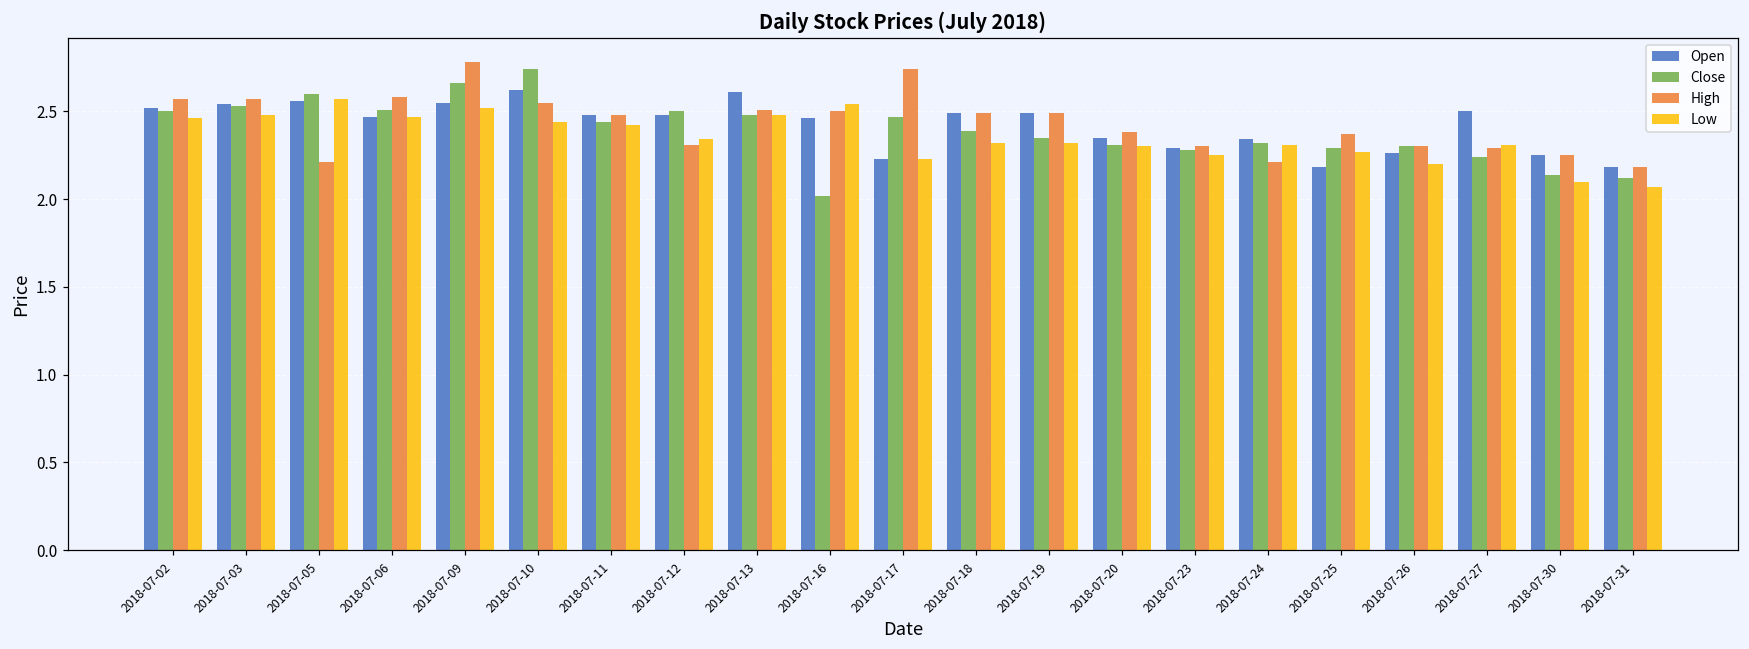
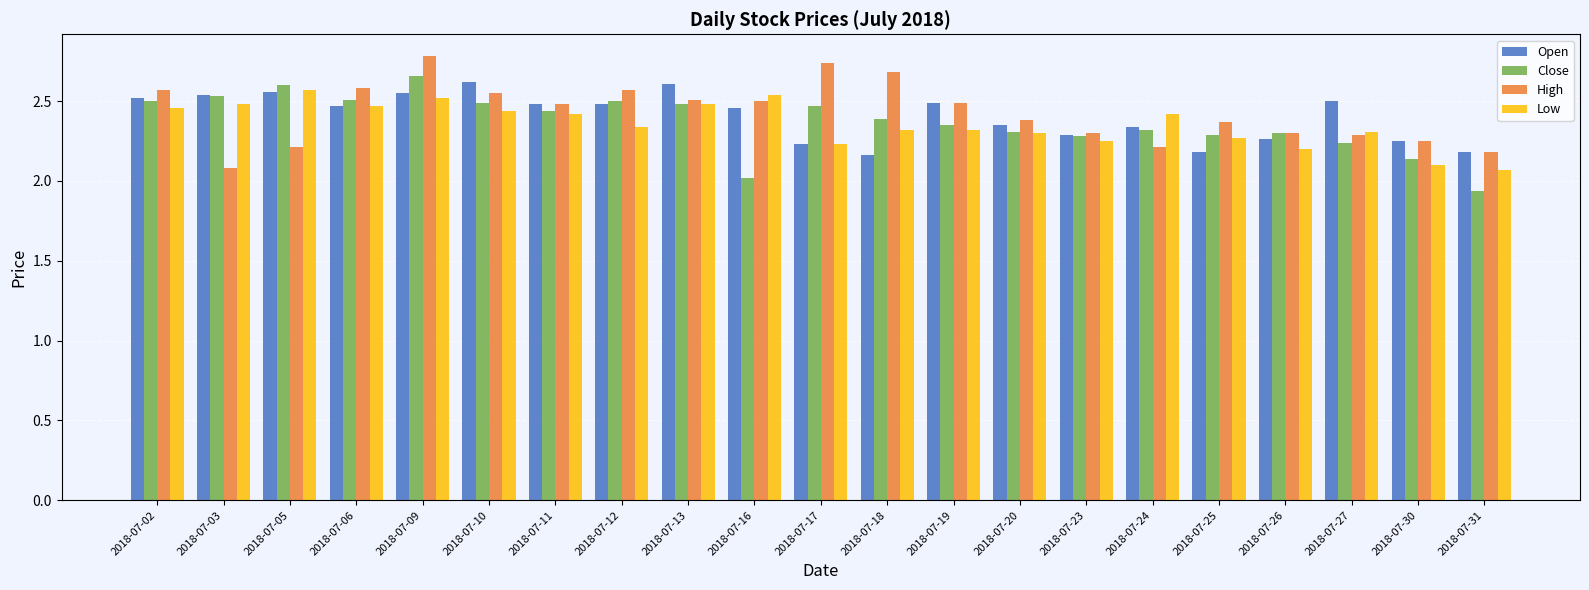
High, 2018-07-03: 2.57 -> 2.08
Close, 2018-07-10: 2.74 -> 2.49
High, 2018-07-12: 2.31 -> 2.57
Open, 2018-07-18: 2.49 -> 2.16
High, 2018-07-18: 2.49 -> 2.68
Low, 2018-07-24: 2.31 -> 2.42
Close, 2018-07-31: 2.12 -> 1.94
